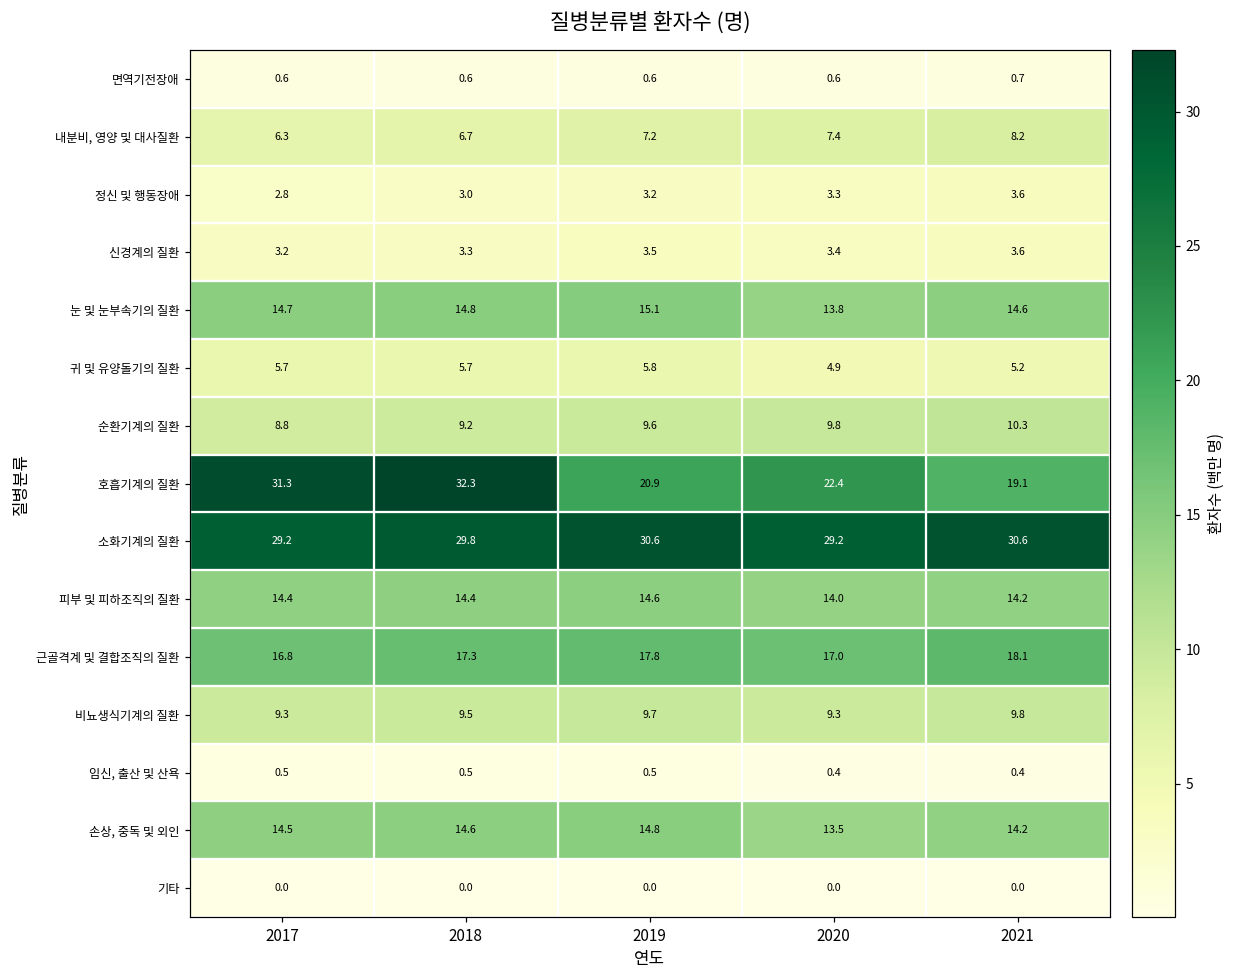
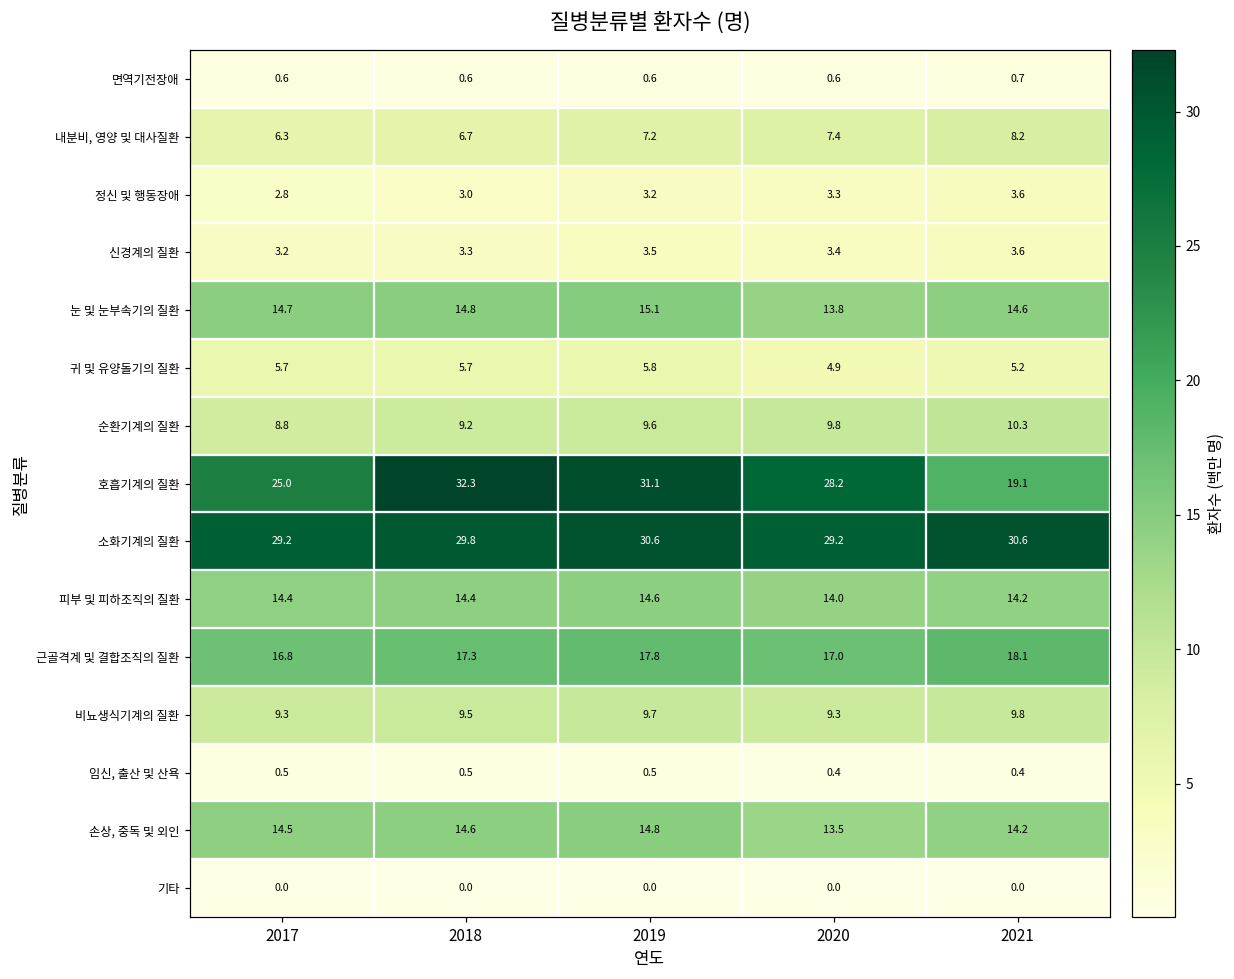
호흡기계의 질환, 2017: 31.3 -> 25.0
호흡기계의 질환, 2019: 20.9 -> 31.1
호흡기계의 질환, 2020: 22.4 -> 28.2
